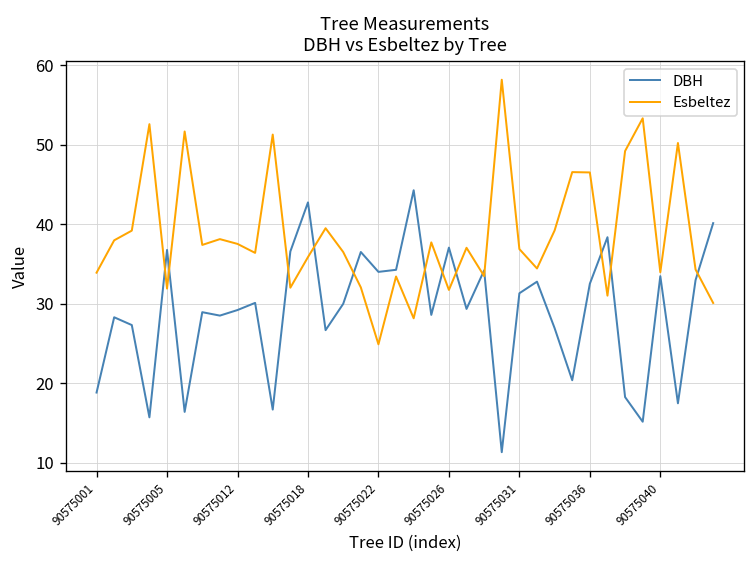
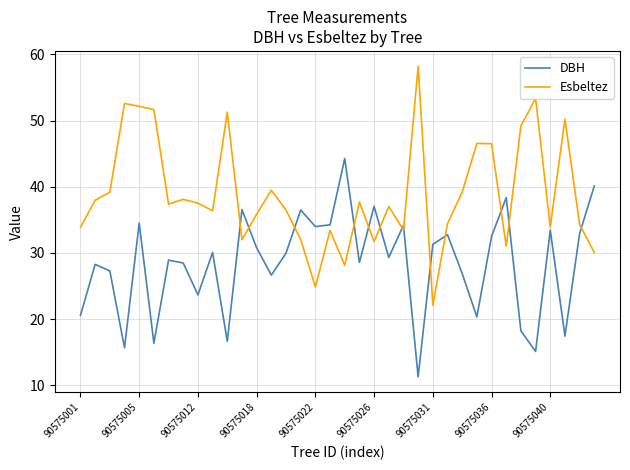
DBH, 90575001: 19 -> 21
DBH, 90575005: 37 -> 35
Esbeltez, 90575005: 32 -> 52
DBH, 90575012: 29 -> 24
DBH, 90575018: 43 -> 31
Esbeltez, 90575031: 37 -> 22
